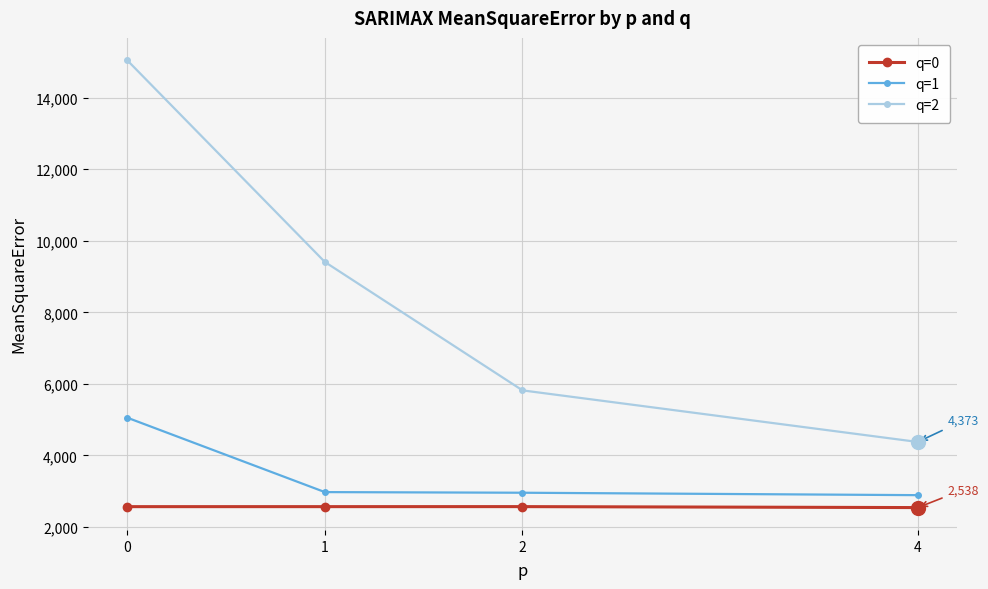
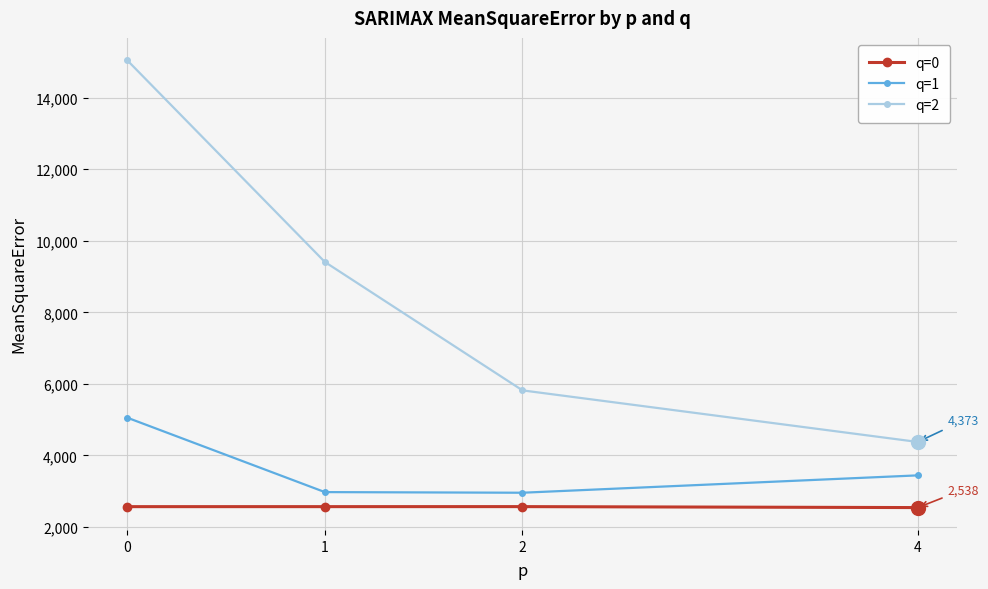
q=1, 4: 2,900 -> 3,400
